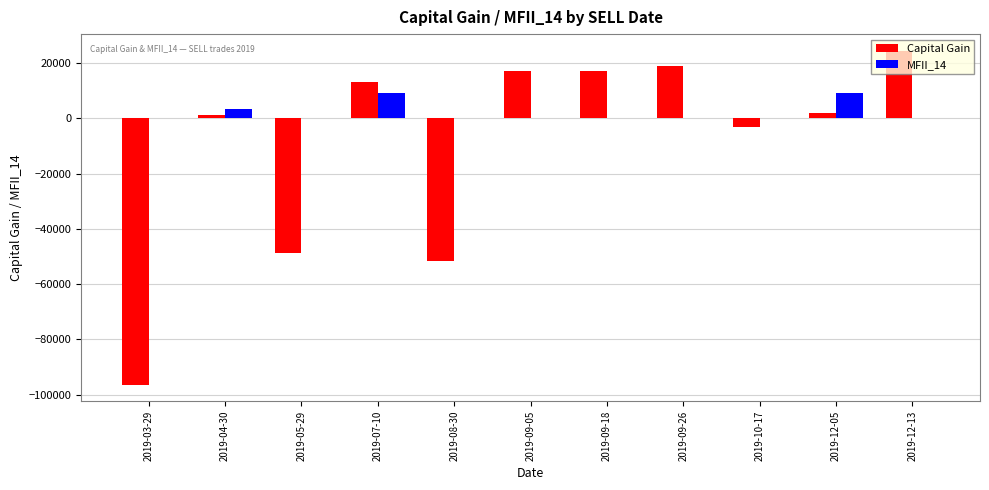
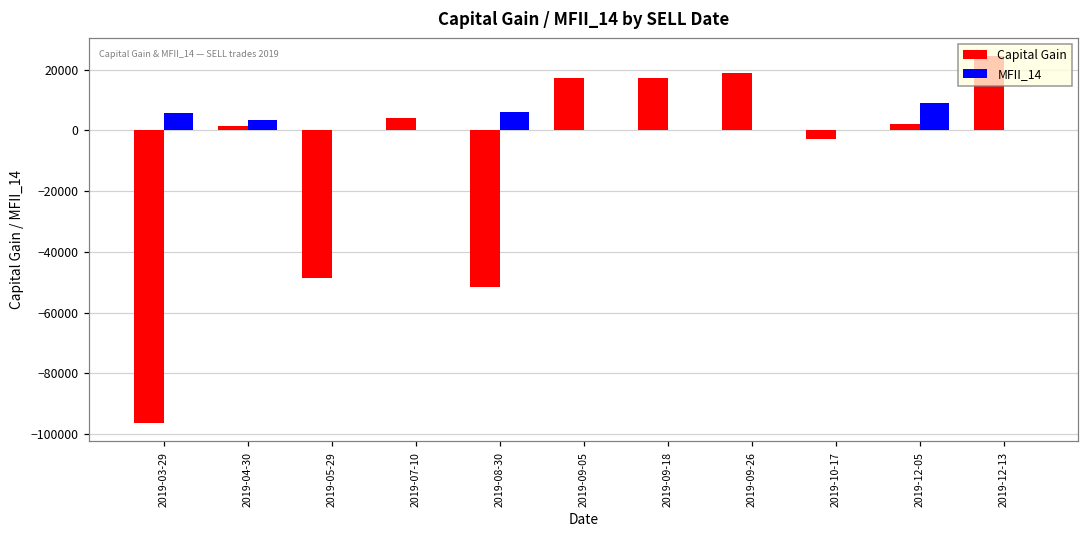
MFII_14, 2019-03-29: 0 -> 6000
Capital Gain, 2019-07-10: 13000 -> 4000
MFII_14, 2019-07-10: 9000 -> 0
MFII_14, 2019-08-30: 0 -> 6000
